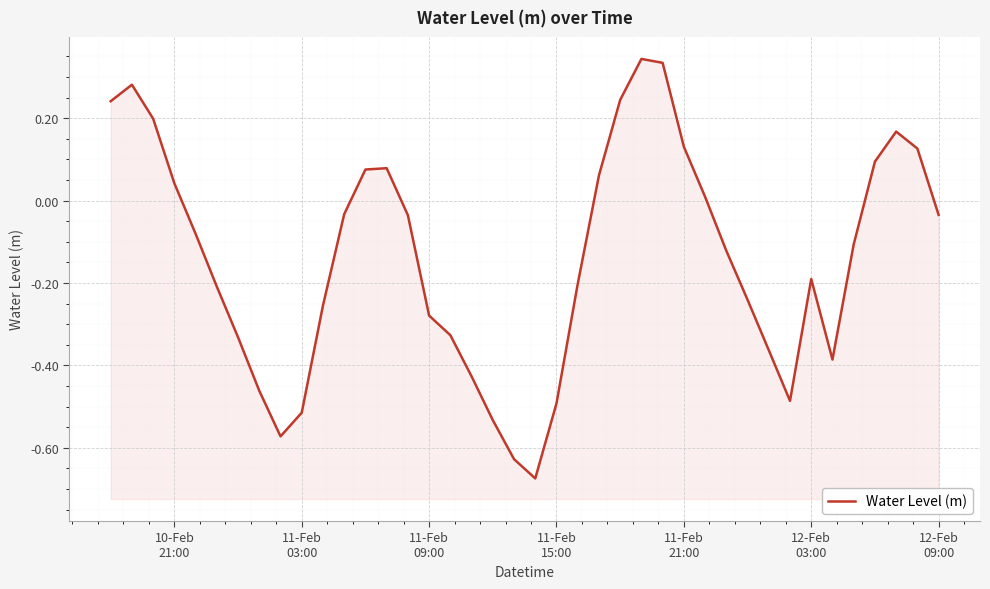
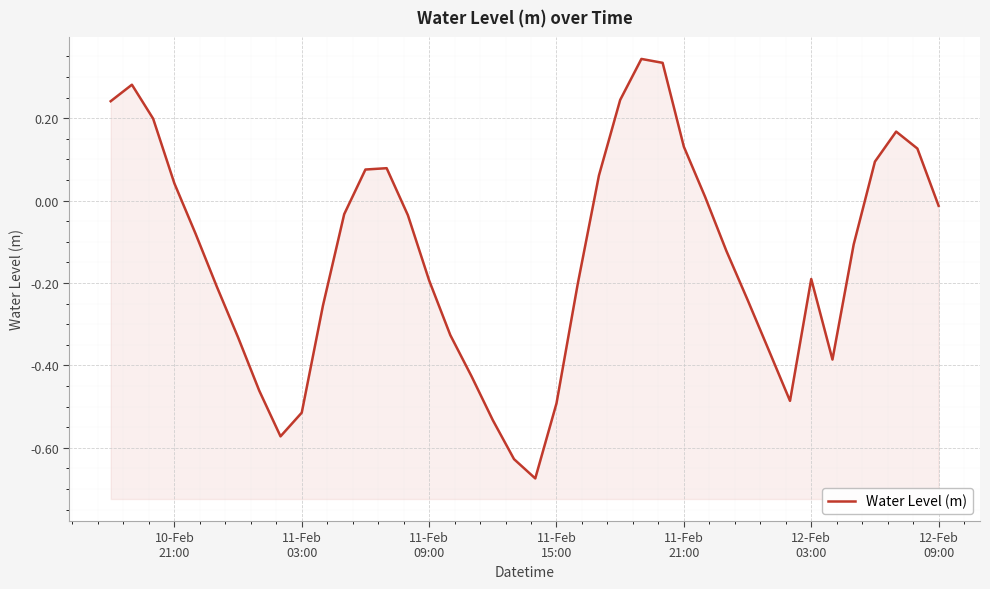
11-Feb 09:00: -0.28 -> -0.19
12-Feb 09:00: -0.03 -> -0.01
